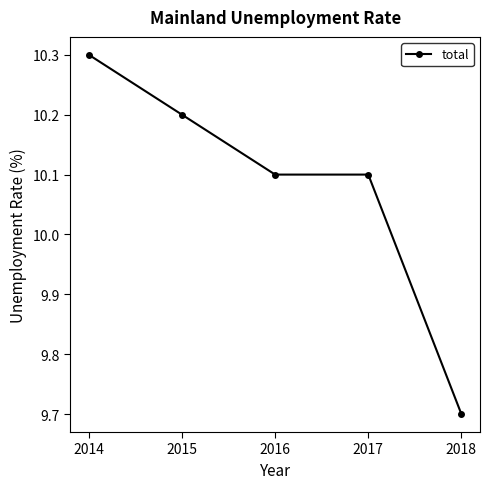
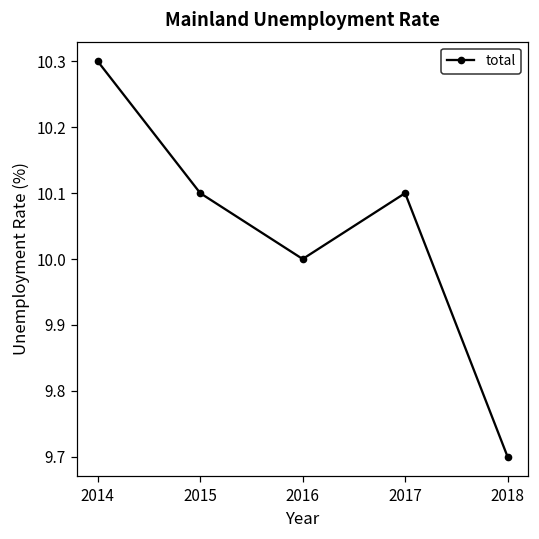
2015: 10.2 -> 10.1
2016: 10.1 -> 10.0
